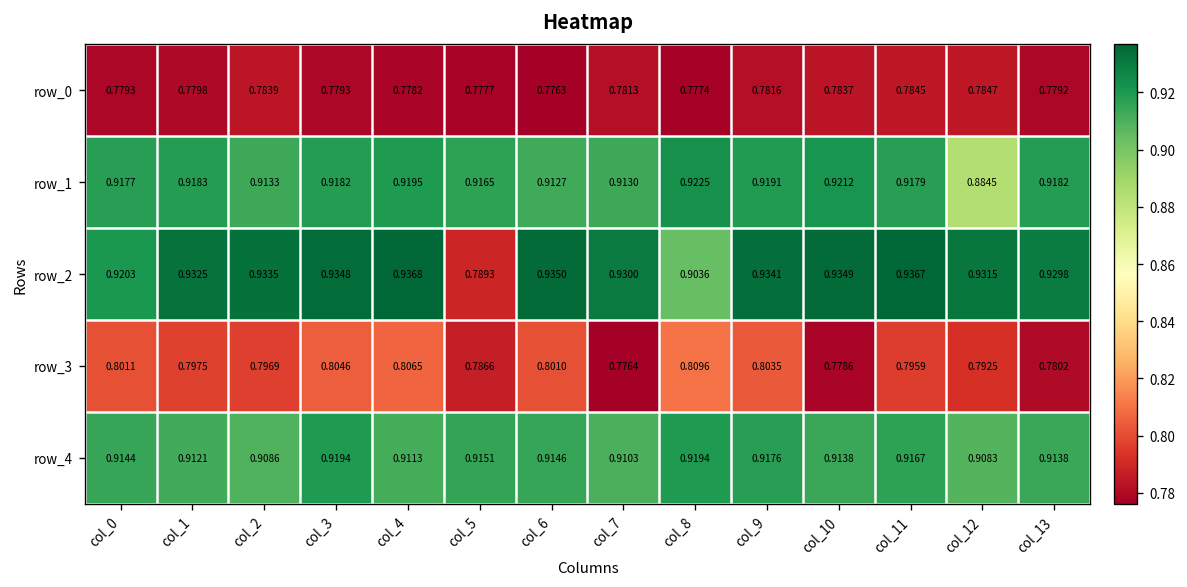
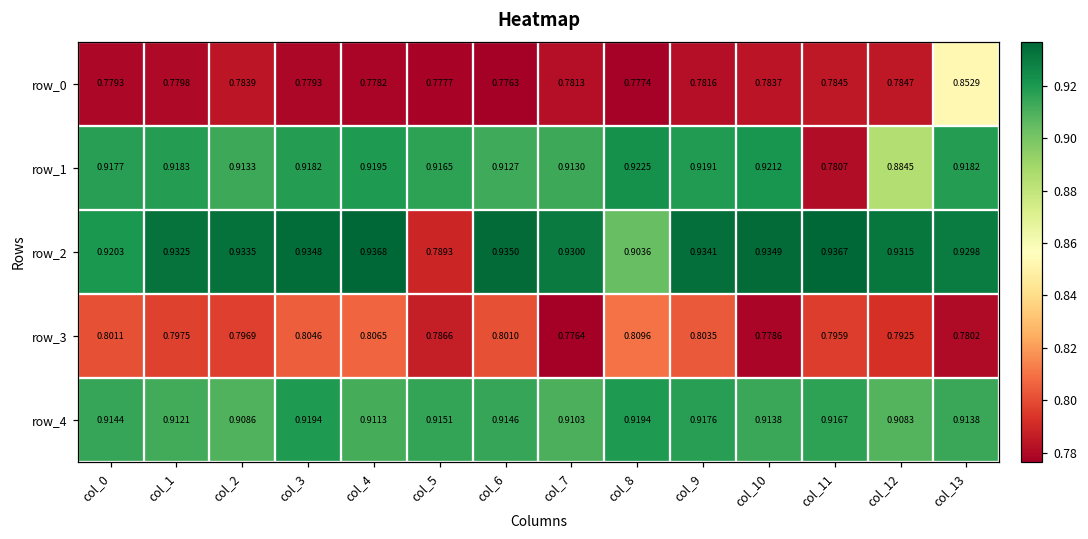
row_0, col_13: 0.7792 -> 0.8529
row_1, col_11: 0.9179 -> 0.7807
